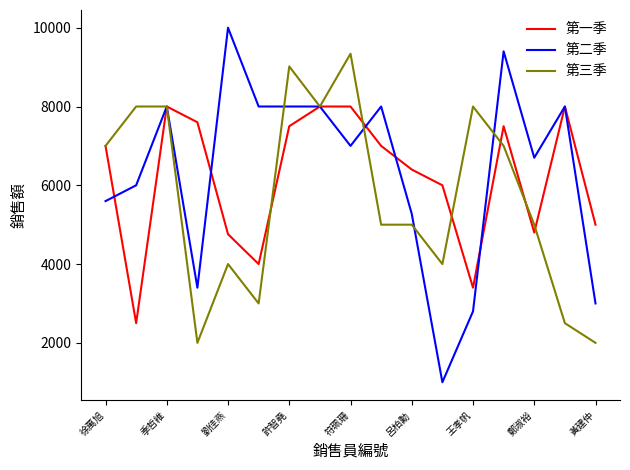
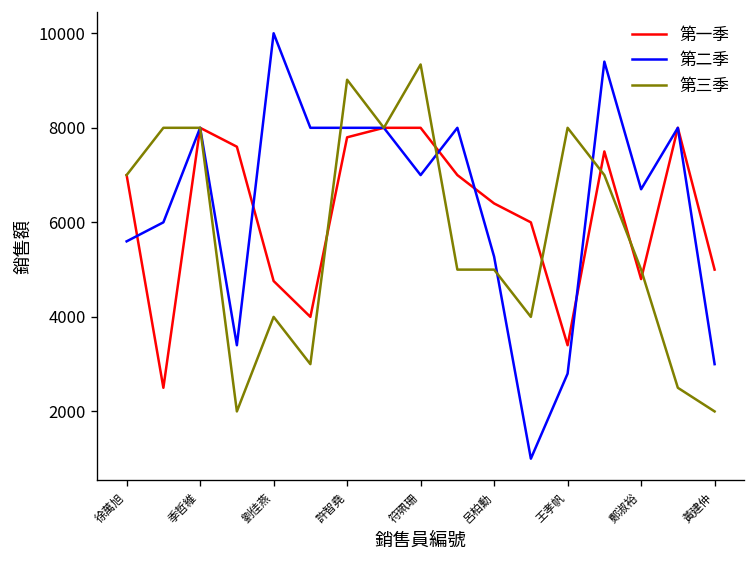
第一季, 許智堯: 7500 -> 7800
